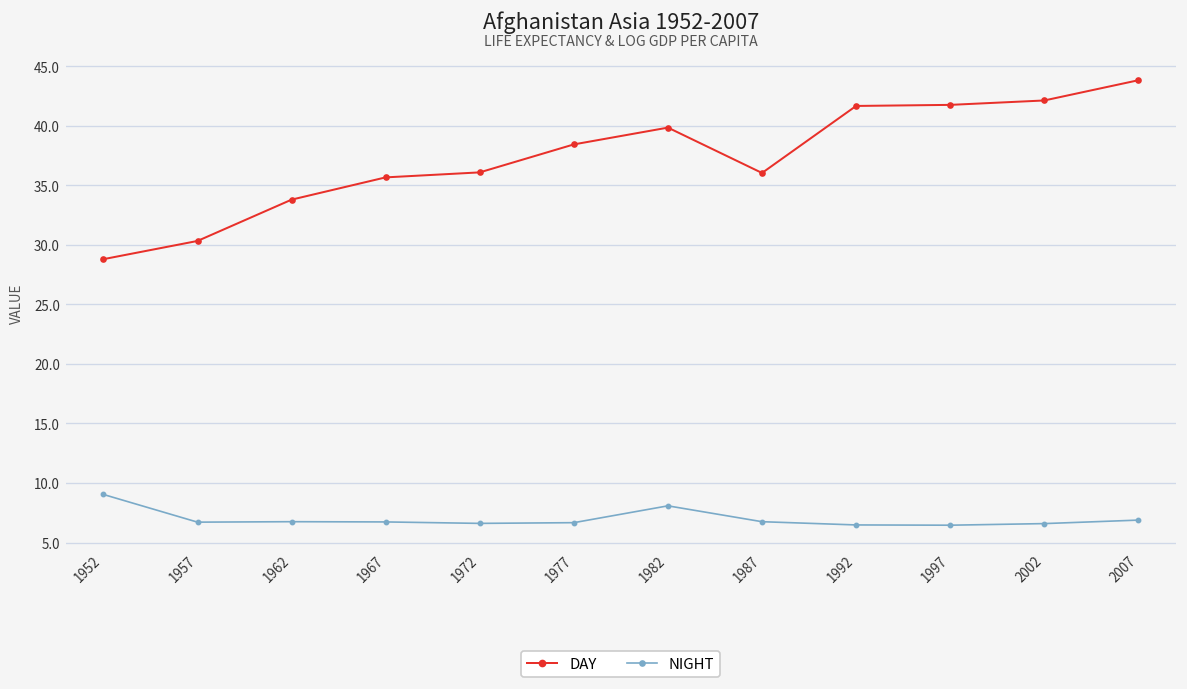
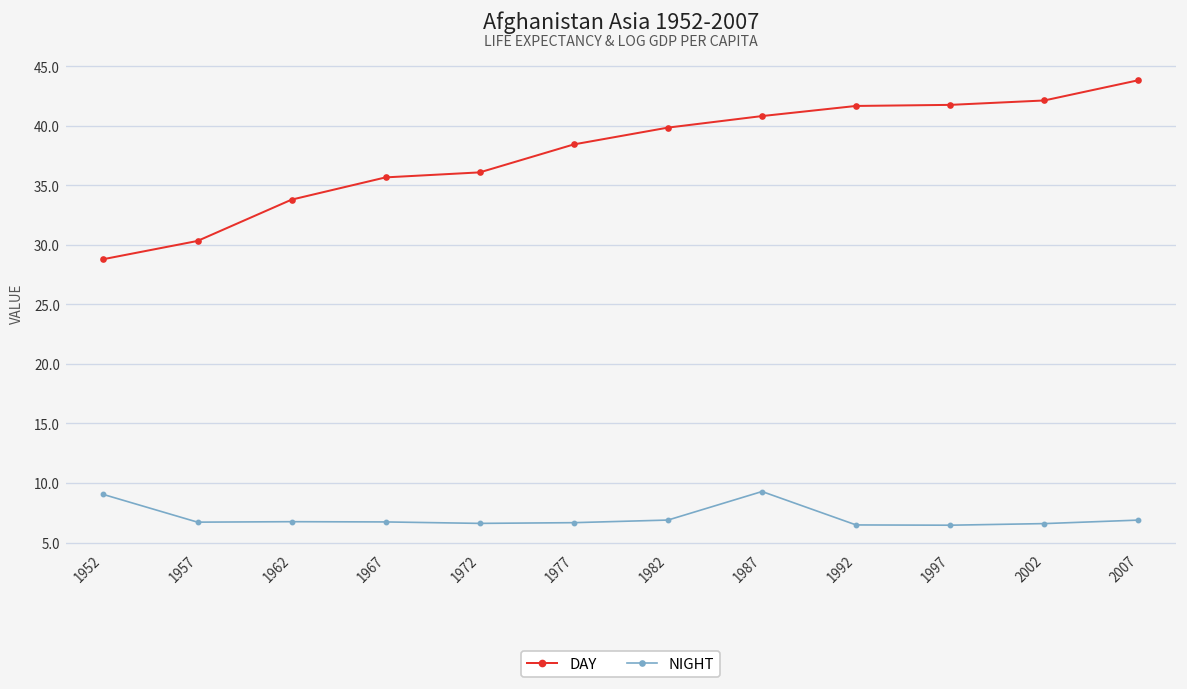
NIGHT, 1982: 8 -> 7
DAY, 1987: 36 -> 41
NIGHT, 1987: 7 -> 9
